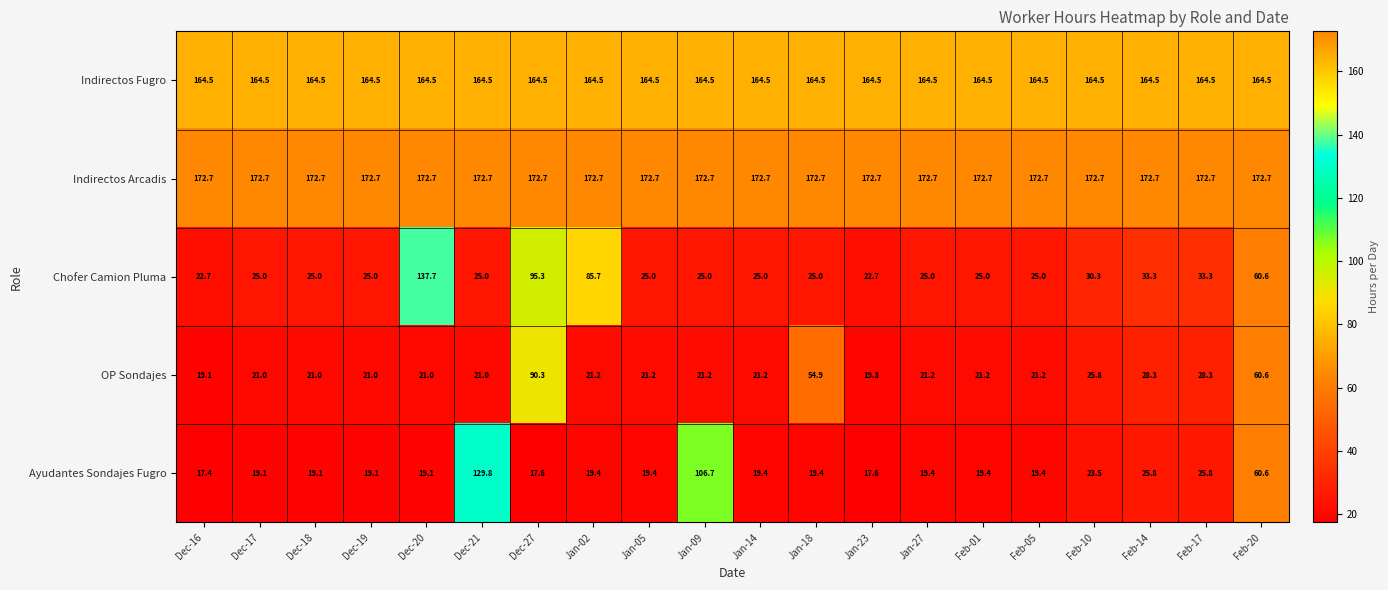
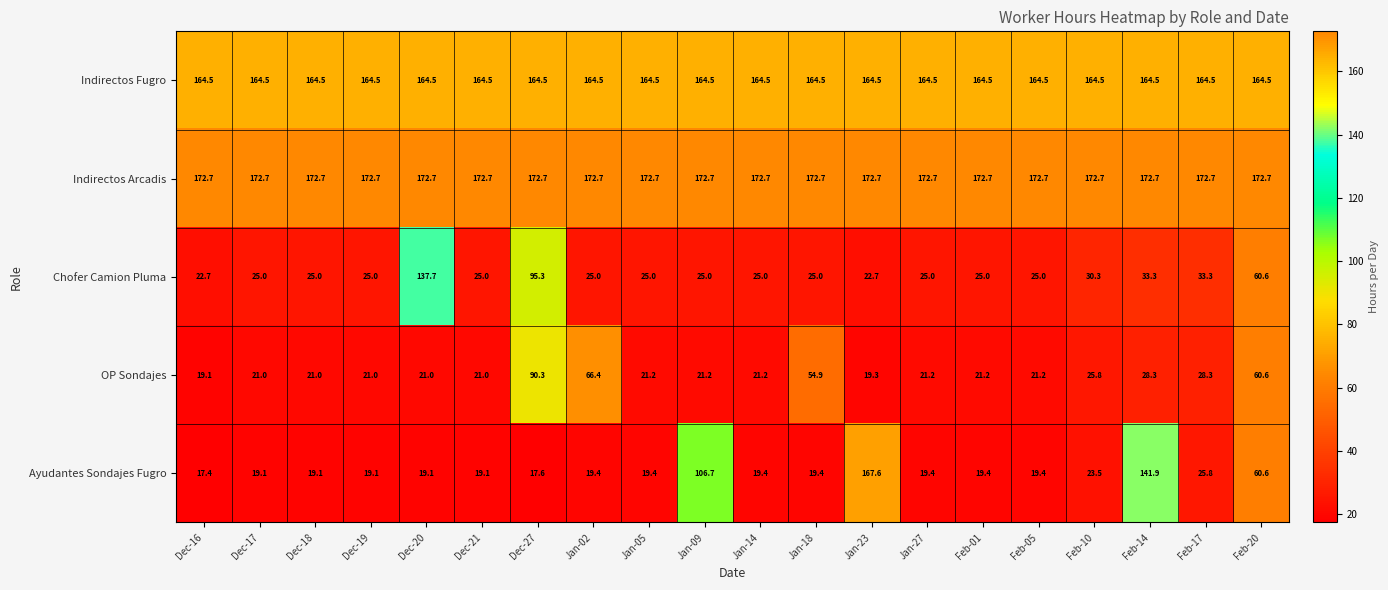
Chofer Camion Pluma, Jan-02: 85.7 -> 25.0
OP Sondajes, Jan-02: 21.2 -> 66.4
Ayudantes Sondajes Fugro, Dec-21: 129.8 -> 19.1
Ayudantes Sondajes Fugro, Jan-23: 17.6 -> 167.6
Ayudantes Sondajes Fugro, Feb-14: 25.8 -> 141.9
